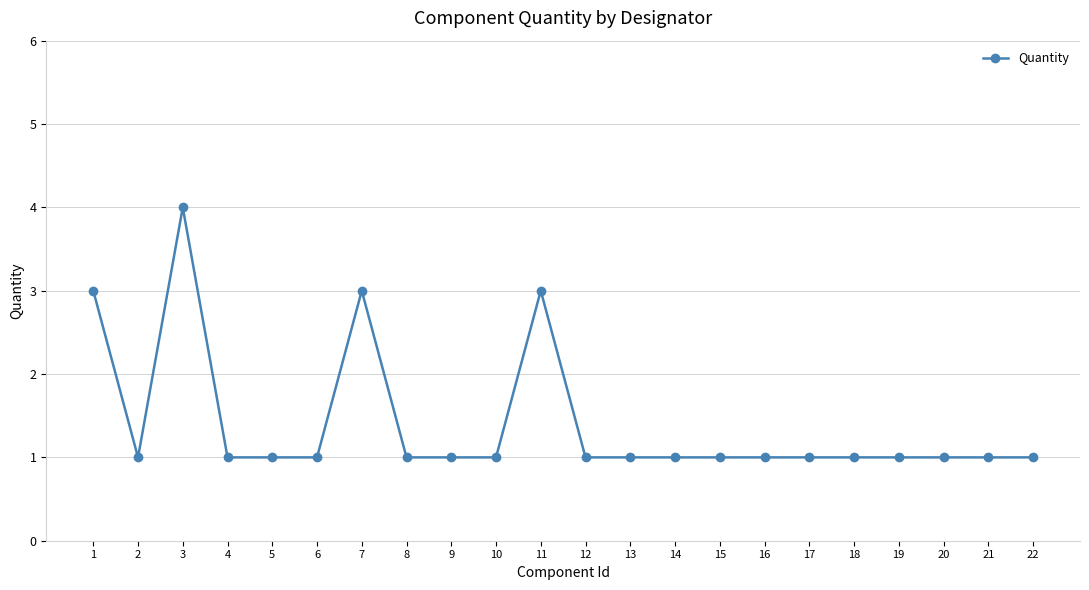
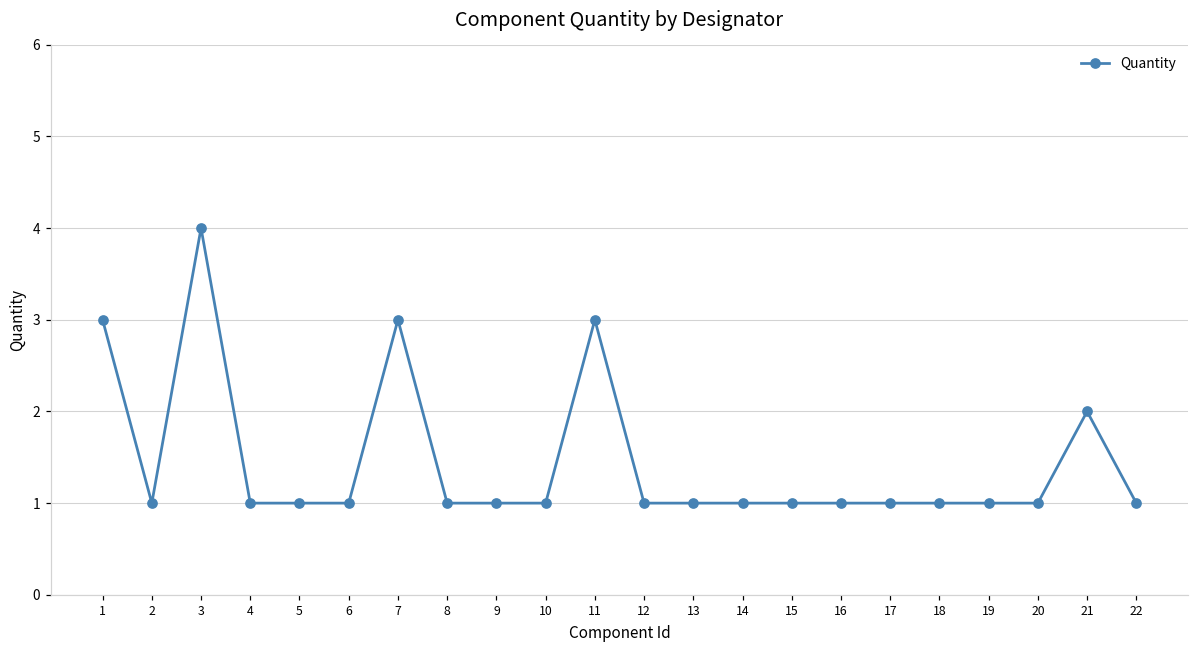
21: 1 -> 2
